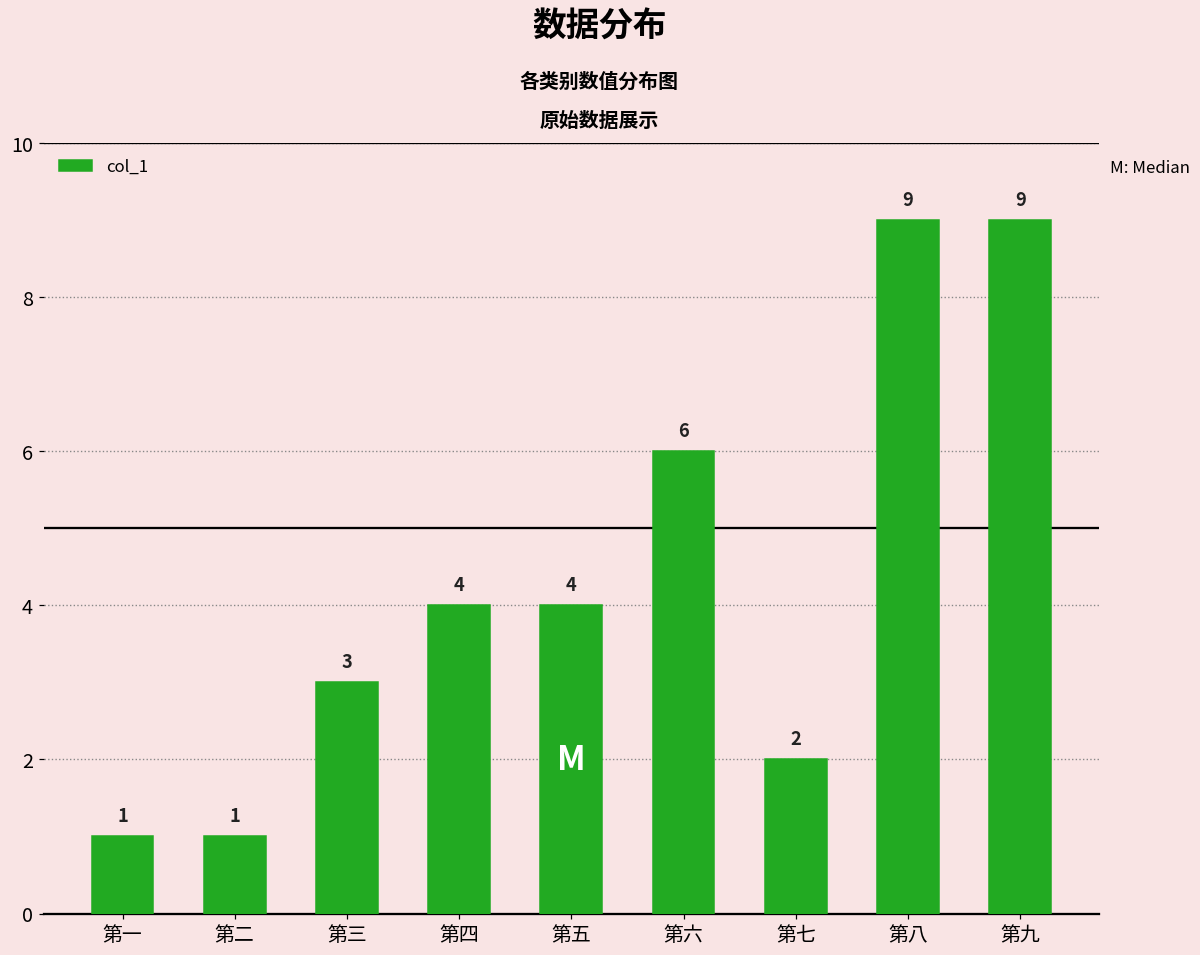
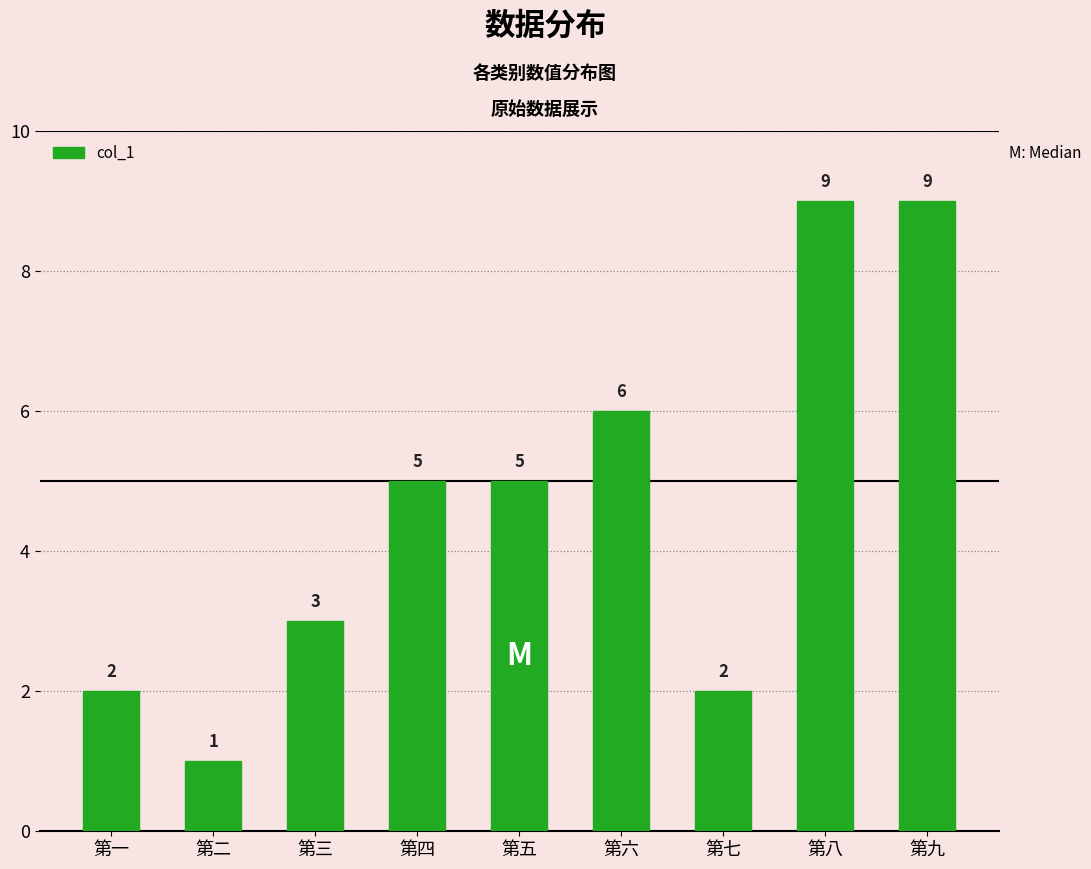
第一: 1 -> 2
第四: 4 -> 5
第五: 4 -> 5
